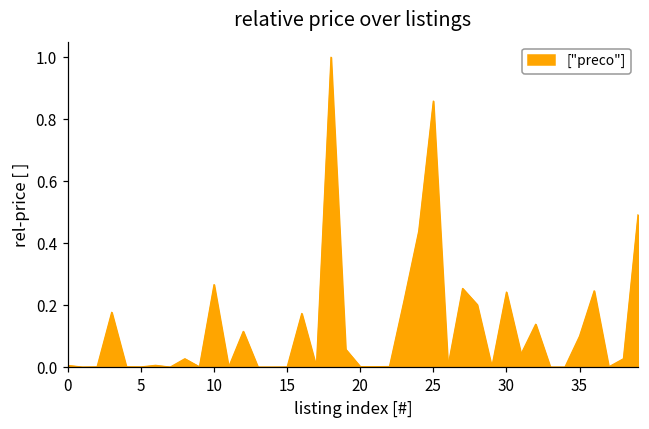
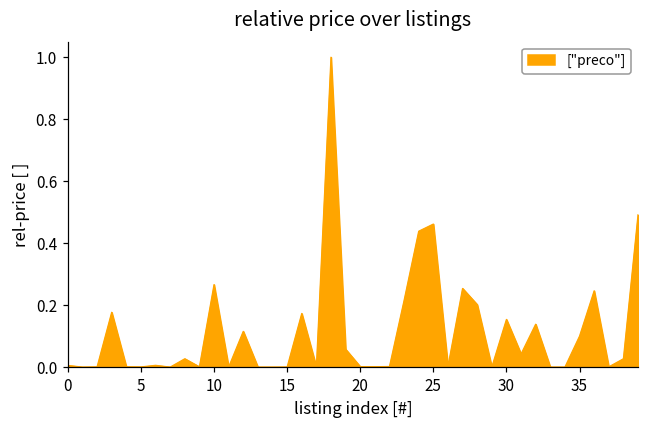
25: 0.86 -> 0.46
30: 0.24 -> 0.15
